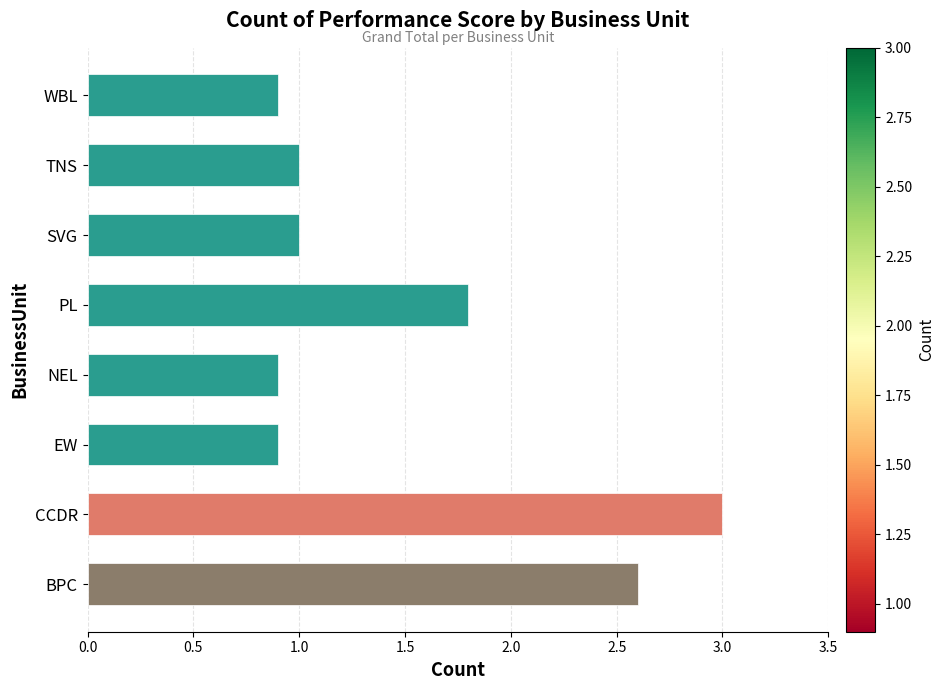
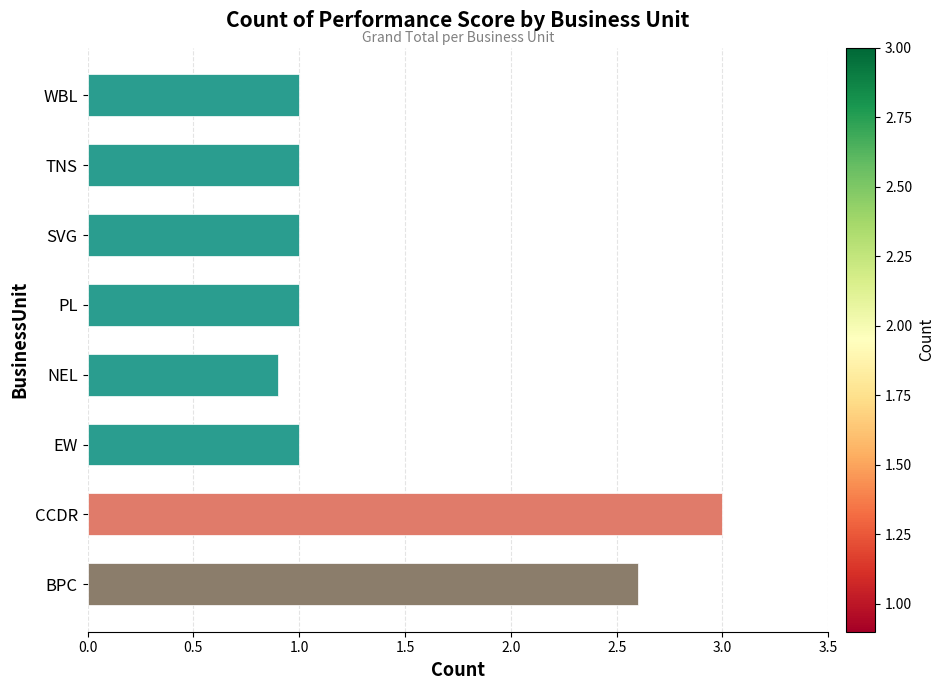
WBL: 0.9 -> 1.0
PL: 1.8 -> 1.0
EW: 0.9 -> 1.0
